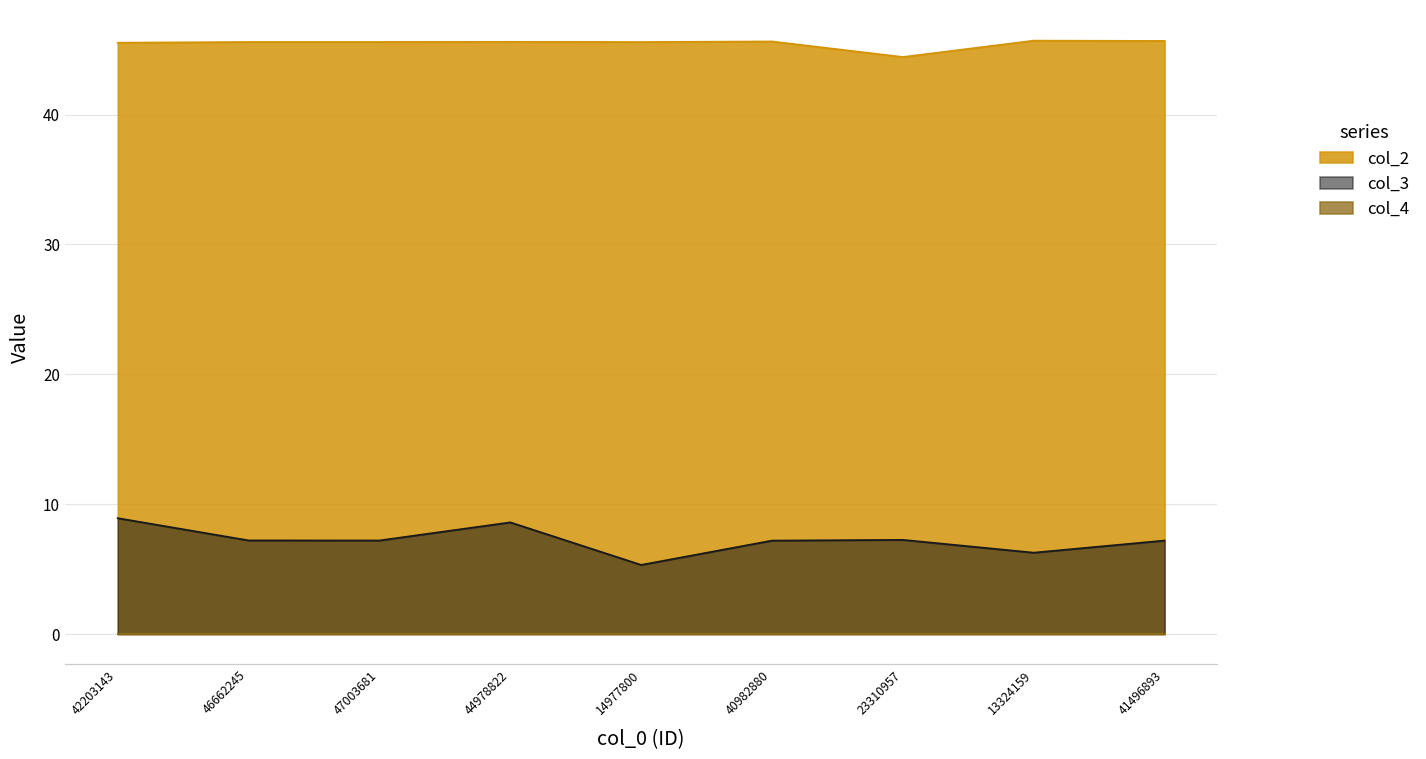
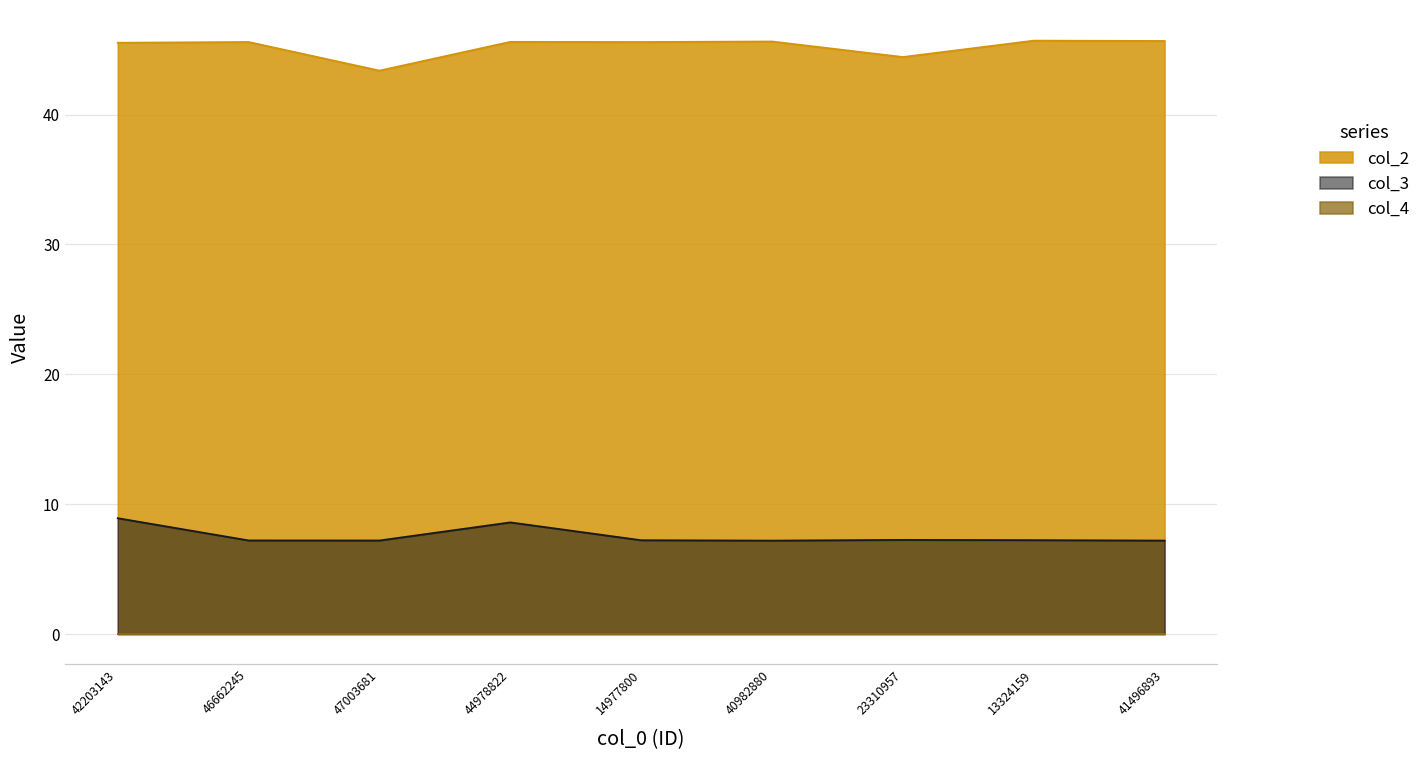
col_2, 47003681: 45.6 -> 43.4
col_3, 14977800: 5.3 -> 7.2
col_3, 13324159: 6.3 -> 7.2
